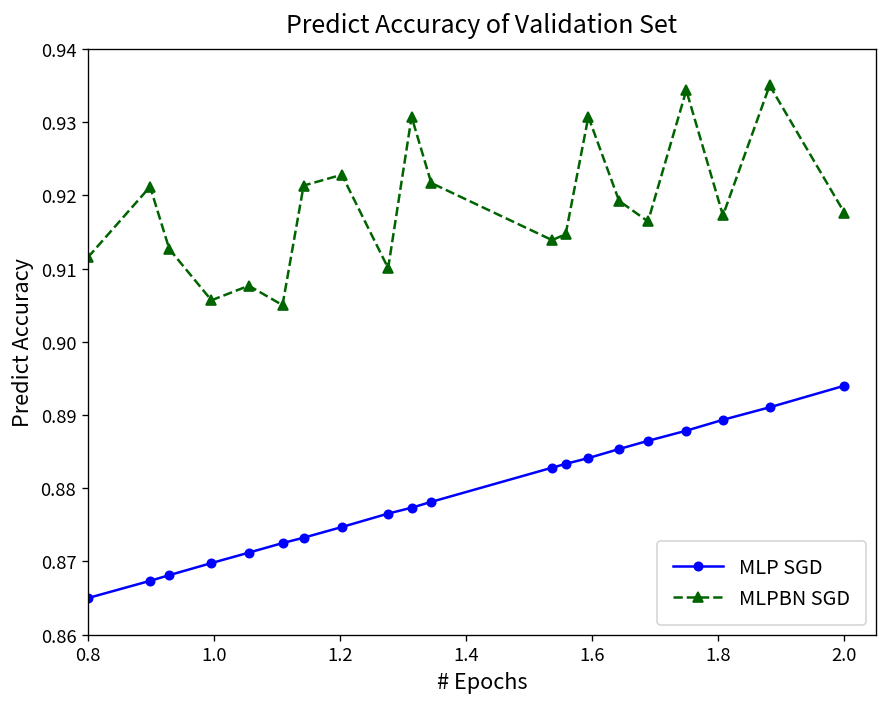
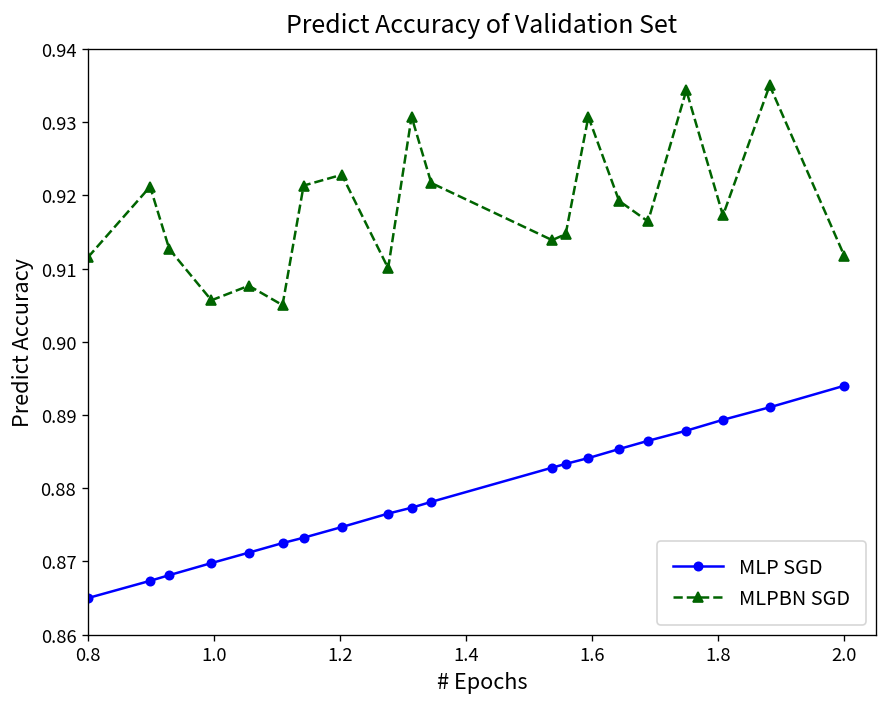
MLPBN SGD, 2.0: 0.918 -> 0.912
